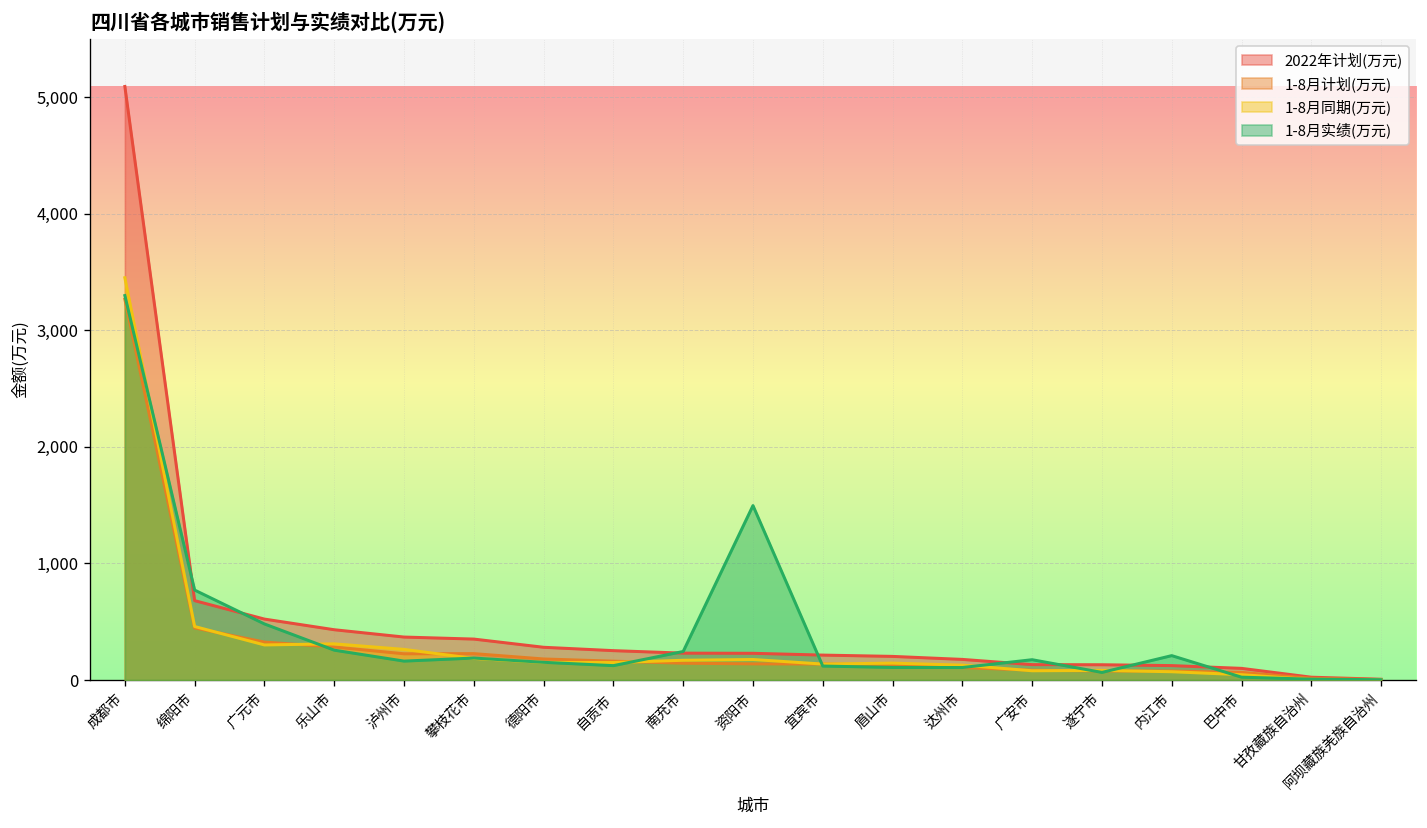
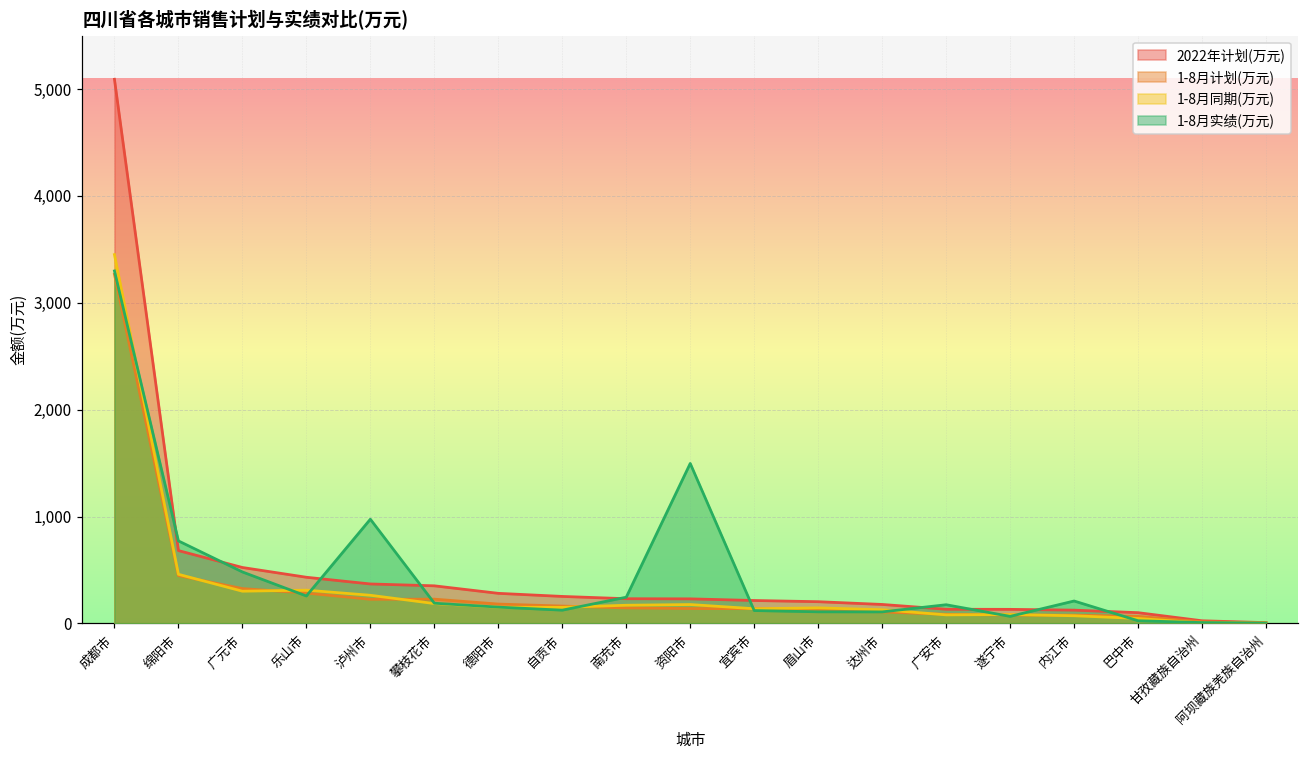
1-8月实绩(万元), 泸州市: 200 -> 1,000
